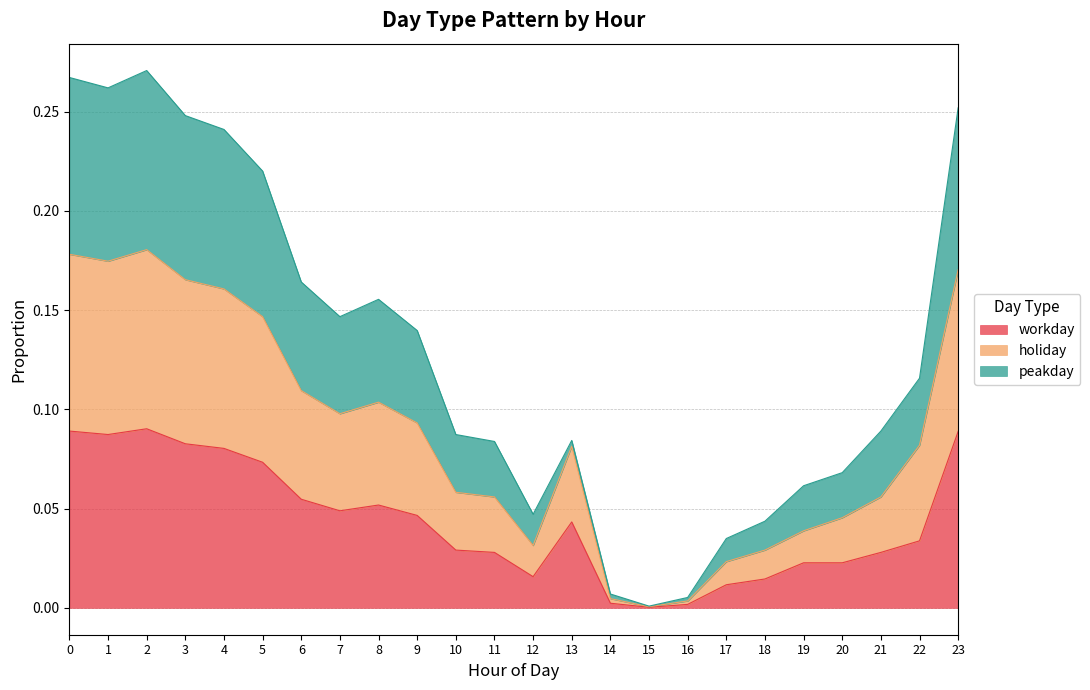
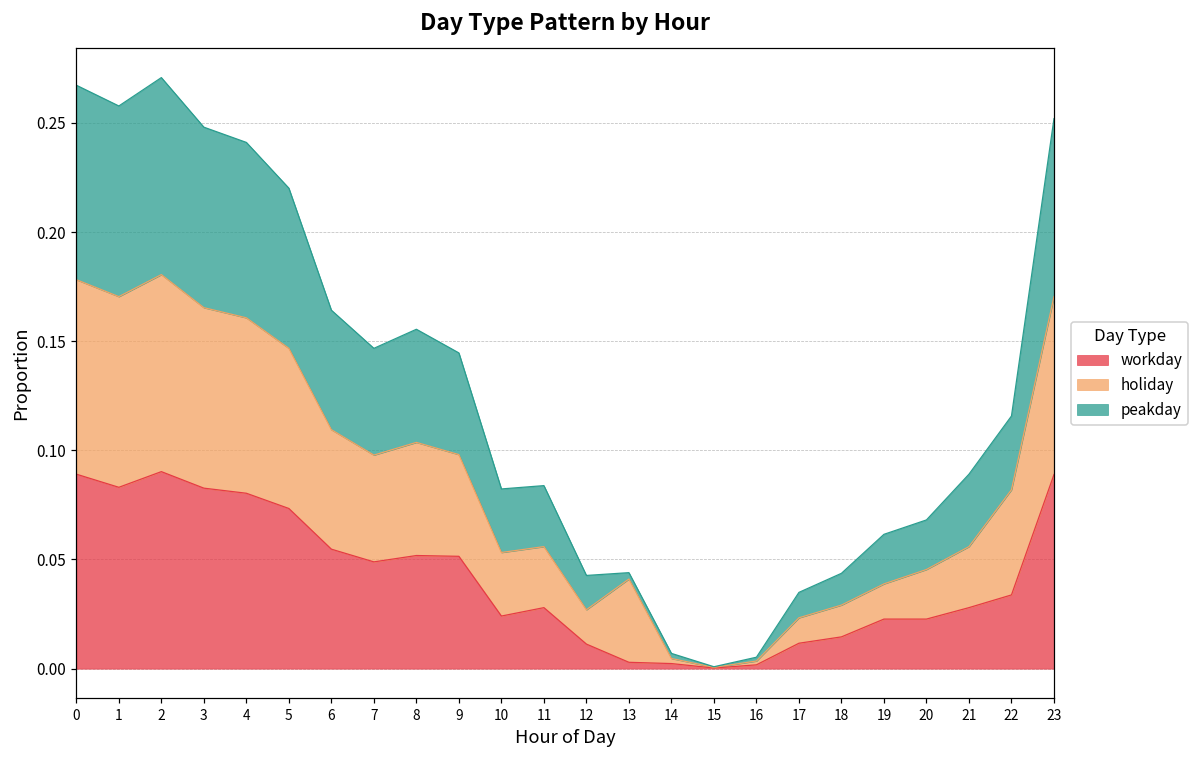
workday, 1: 0.087 -> 0.083
workday, 9: 0.047 -> 0.051
workday, 10: 0.029 -> 0.024
workday, 12: 0.016 -> 0.011
workday, 13: 0.043 -> 0.003
